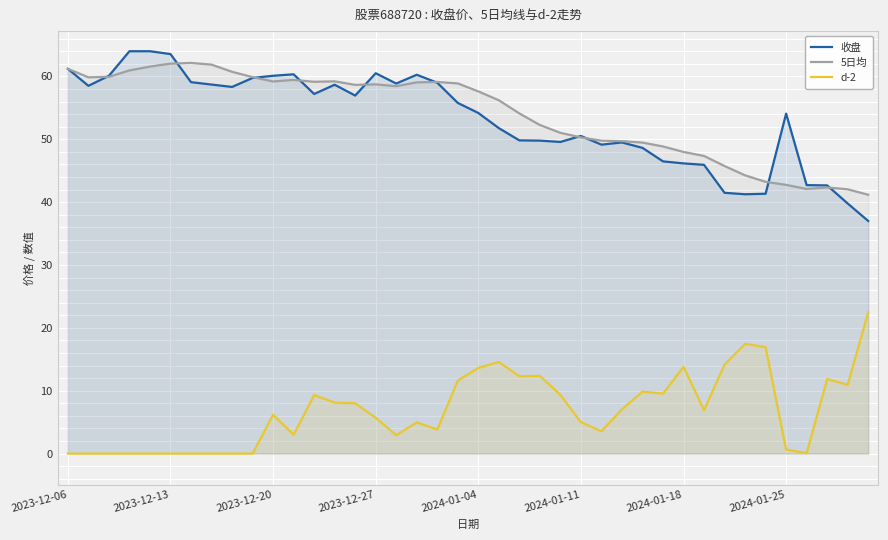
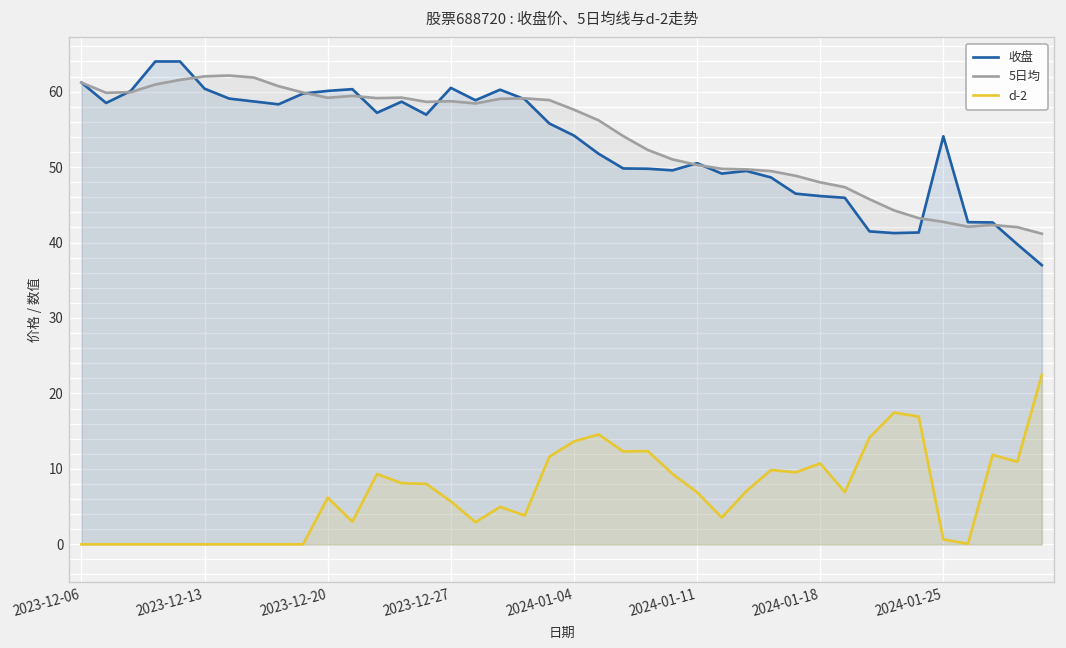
收盘, 2023-12-13: 64 -> 60
d-2, 2024-01-11: 5 -> 7
d-2, 2024-01-18: 14 -> 11
